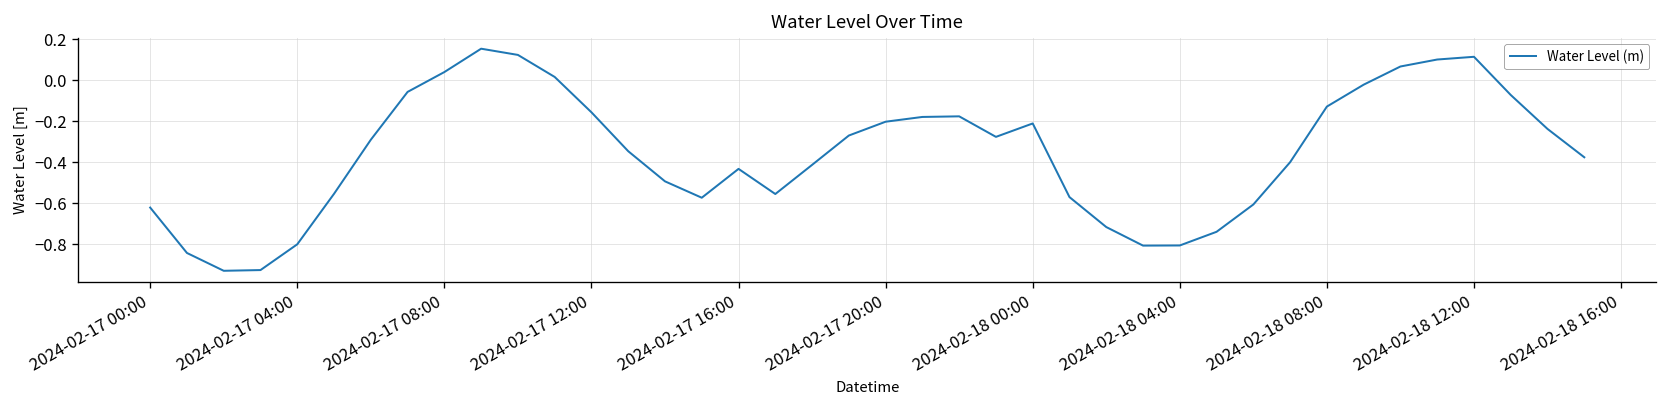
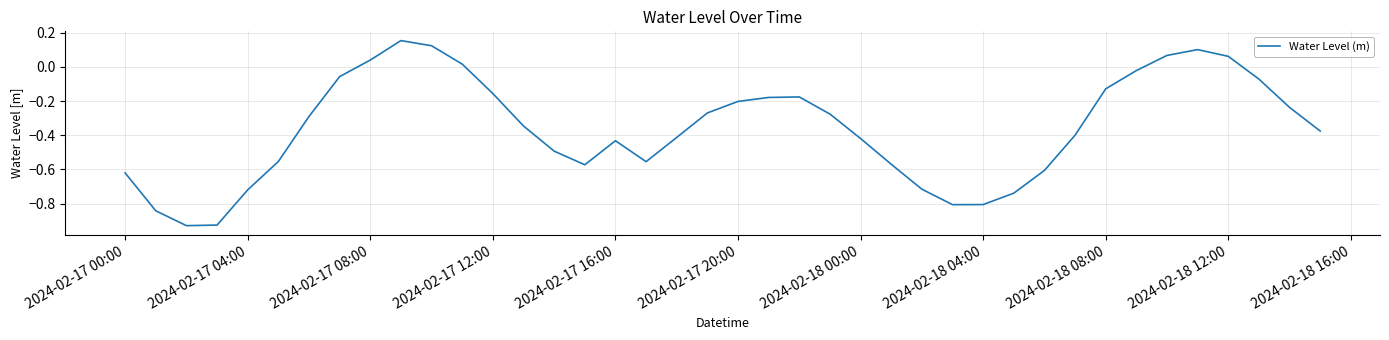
2024-02-17 04:00: -0.80 -> -0.72
2024-02-18 00:00: -0.21 -> -0.42
2024-02-18 12:00: 0.11 -> 0.06
